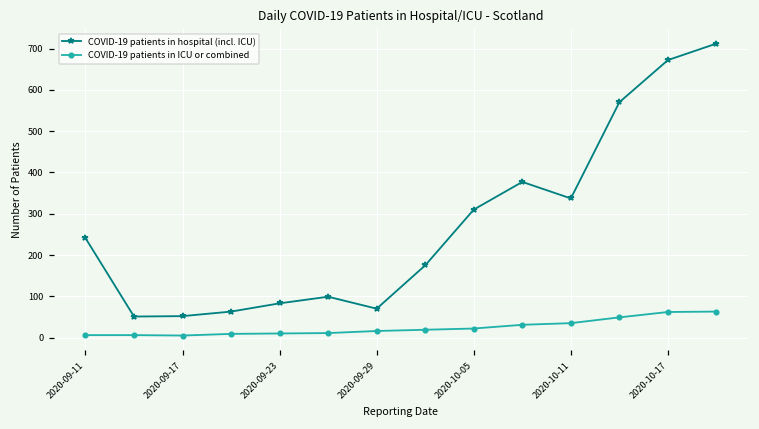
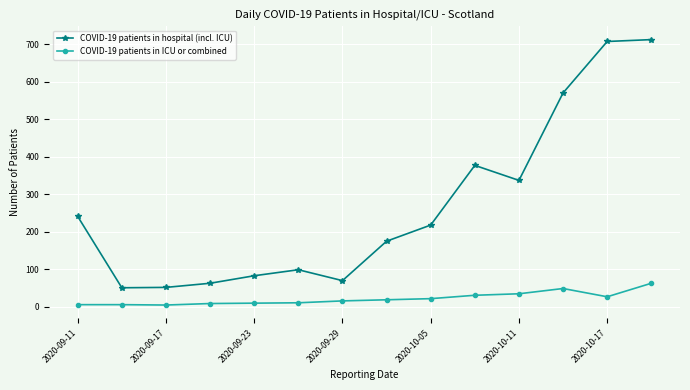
COVID-19 patients in hospital (incl. ICU), 2020-10-05: 310 -> 220
COVID-19 patients in hospital (incl. ICU), 2020-10-17: 670 -> 710
COVID-19 patients in ICU or combined, 2020-10-17: 60 -> 30
